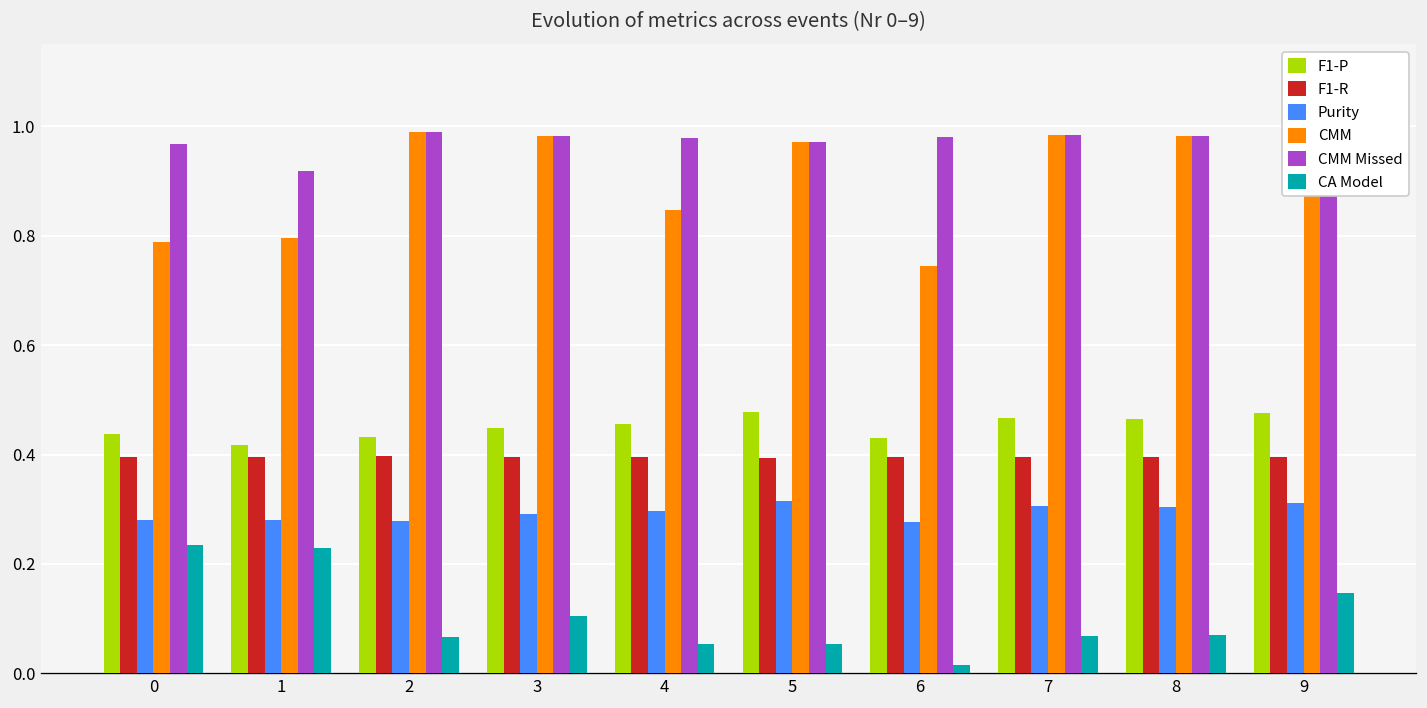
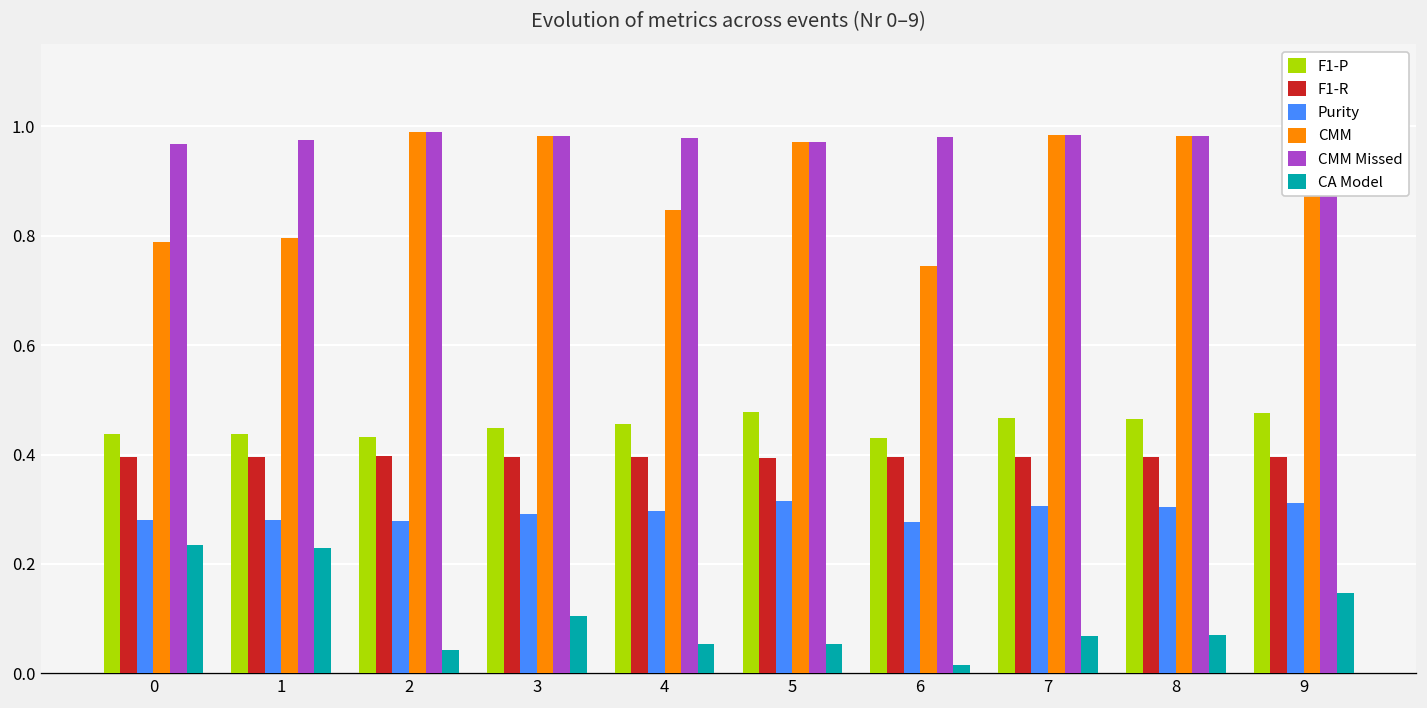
F1-P, 1: 0.42 -> 0.44
CMM Missed, 1: 0.92 -> 0.97
CA Model, 2: 0.07 -> 0.04
